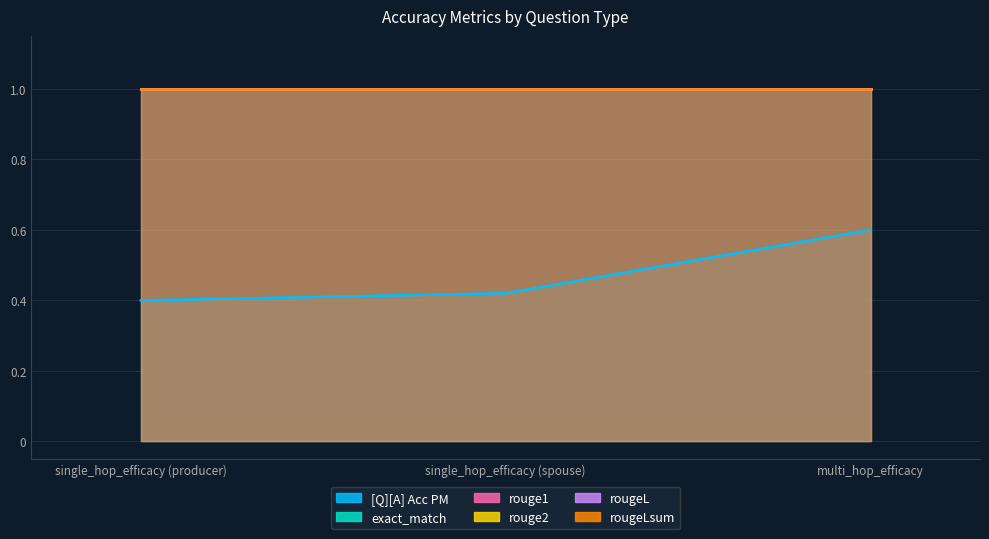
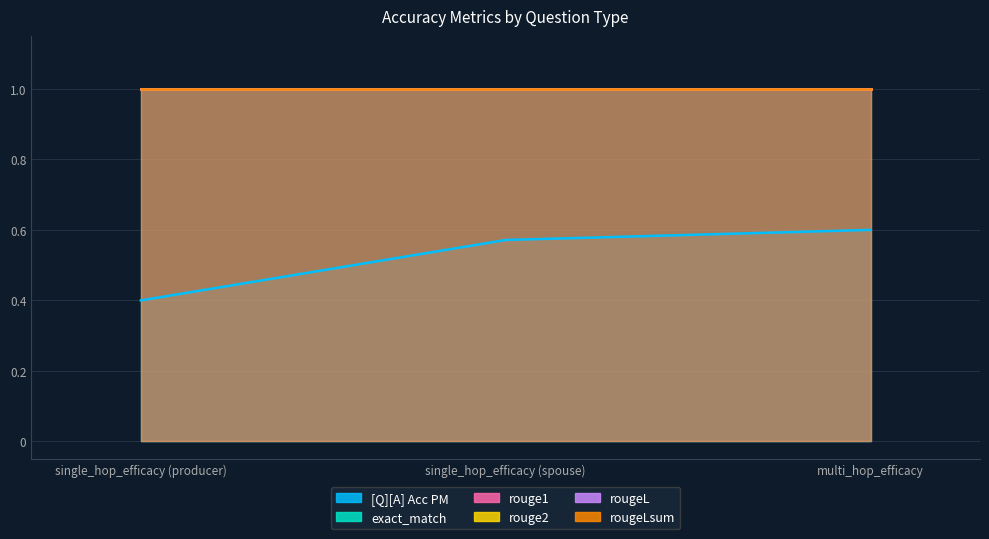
[Q][A] Acc PM, single_hop_efficacy (spouse): 0.42 -> 0.57
